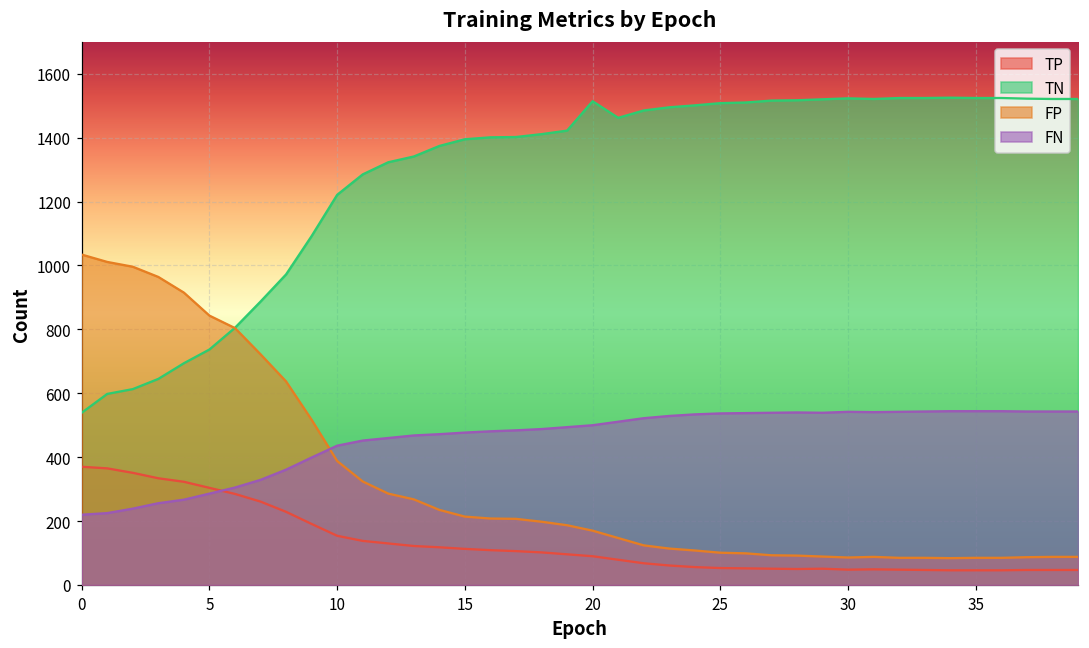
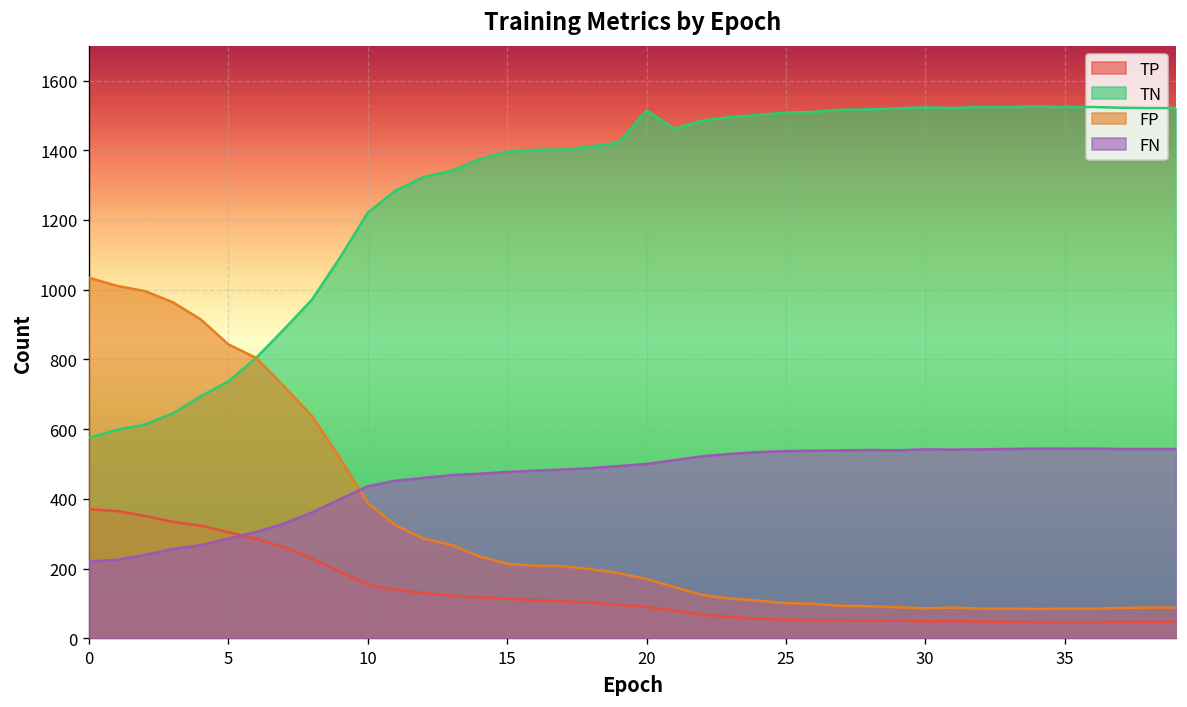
TN, 0: 540 -> 580
